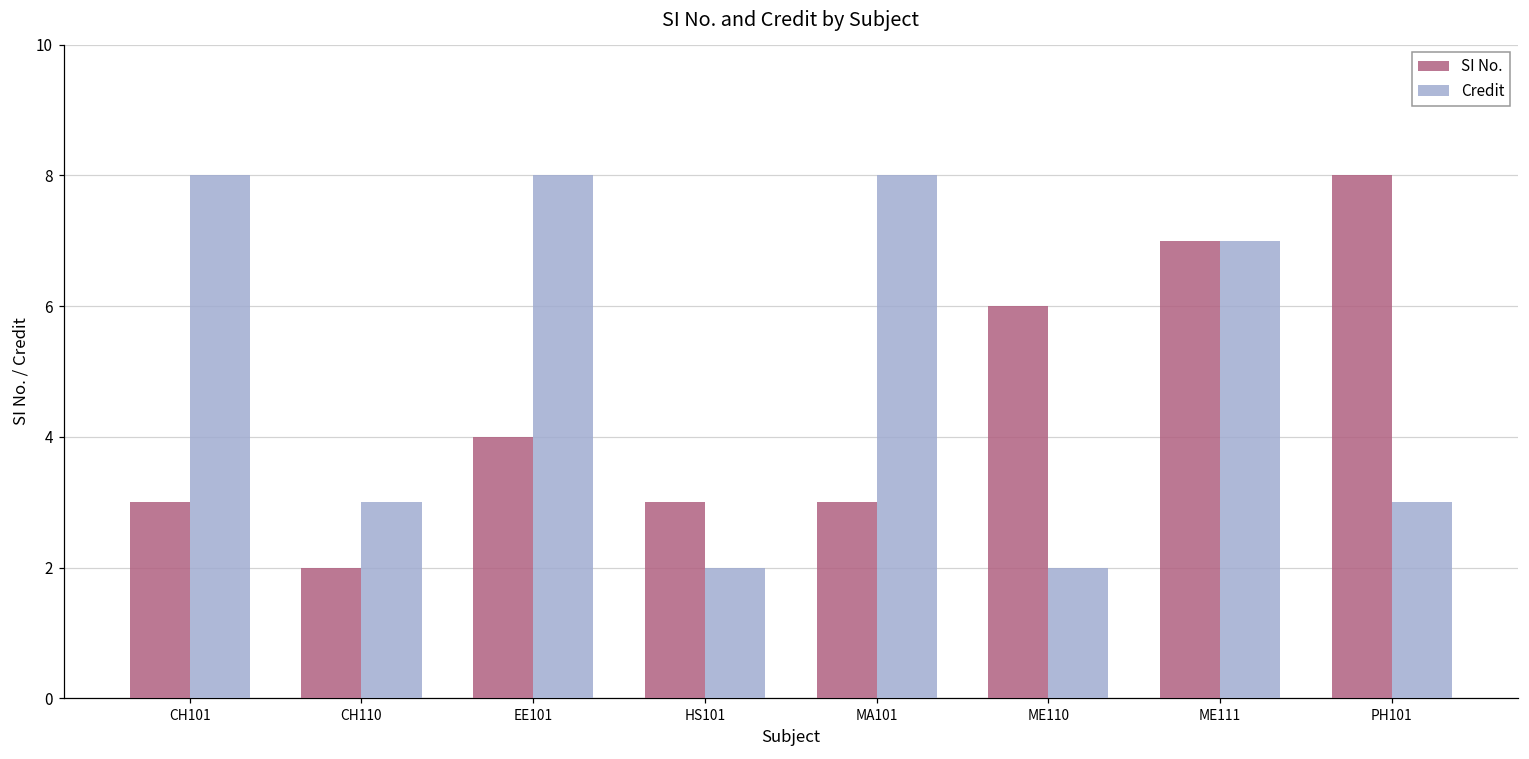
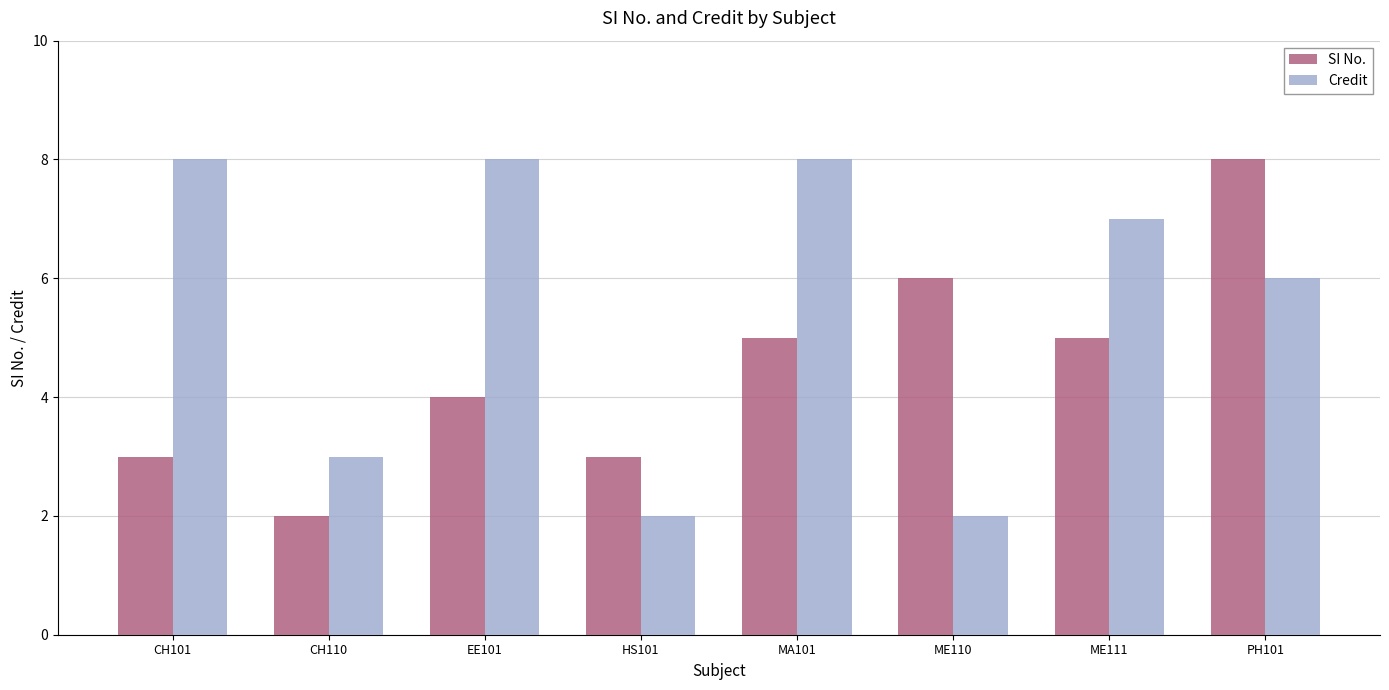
SI No., MA101: 3 -> 5
SI No., ME111: 7 -> 5
Credit, PH101: 3 -> 6
